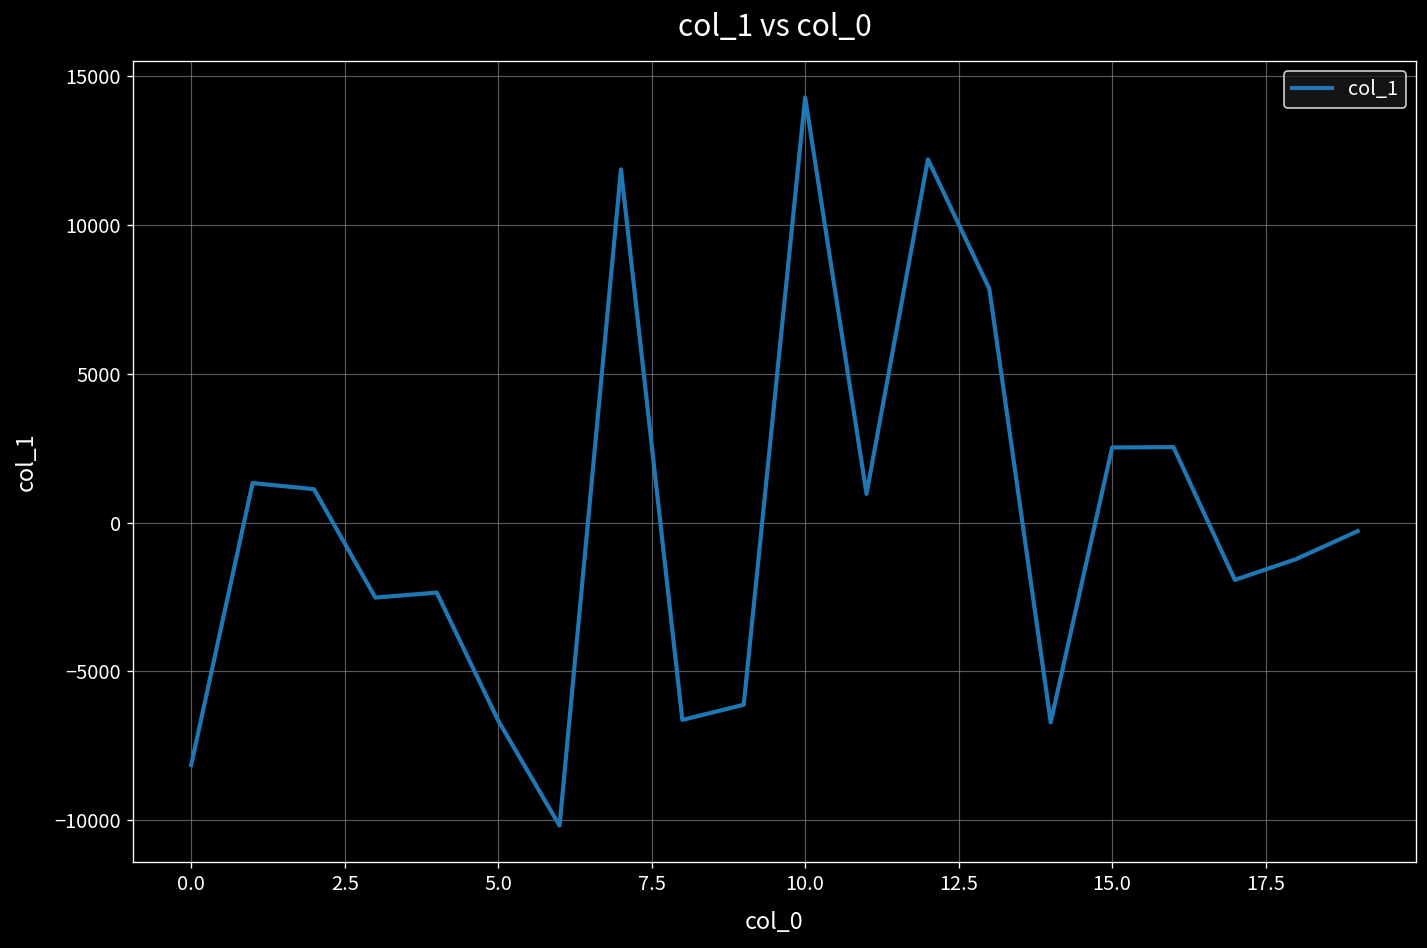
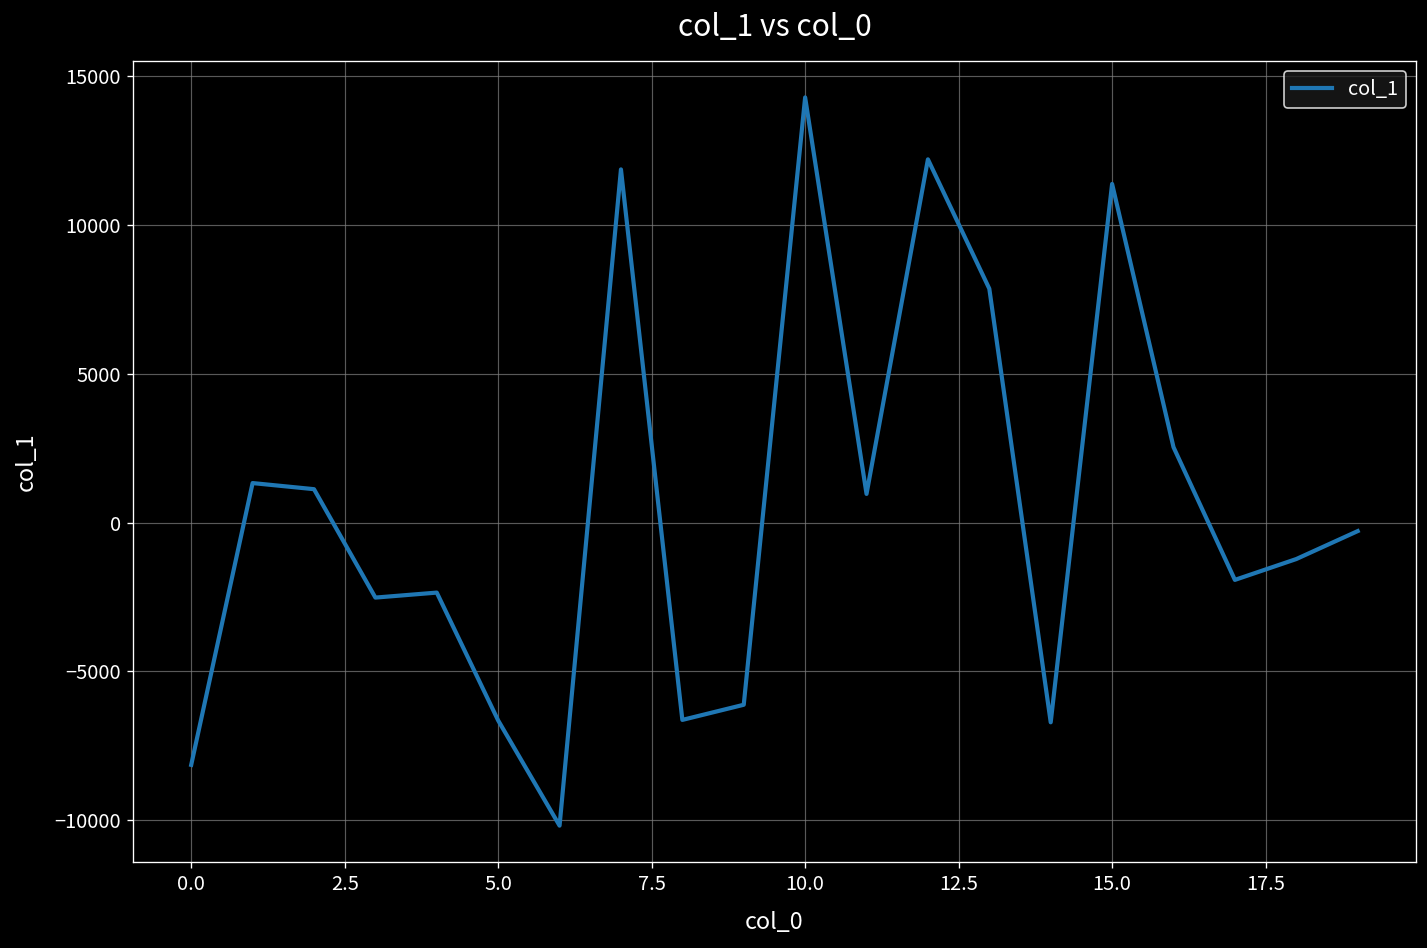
15.0: 2500 -> 11400
